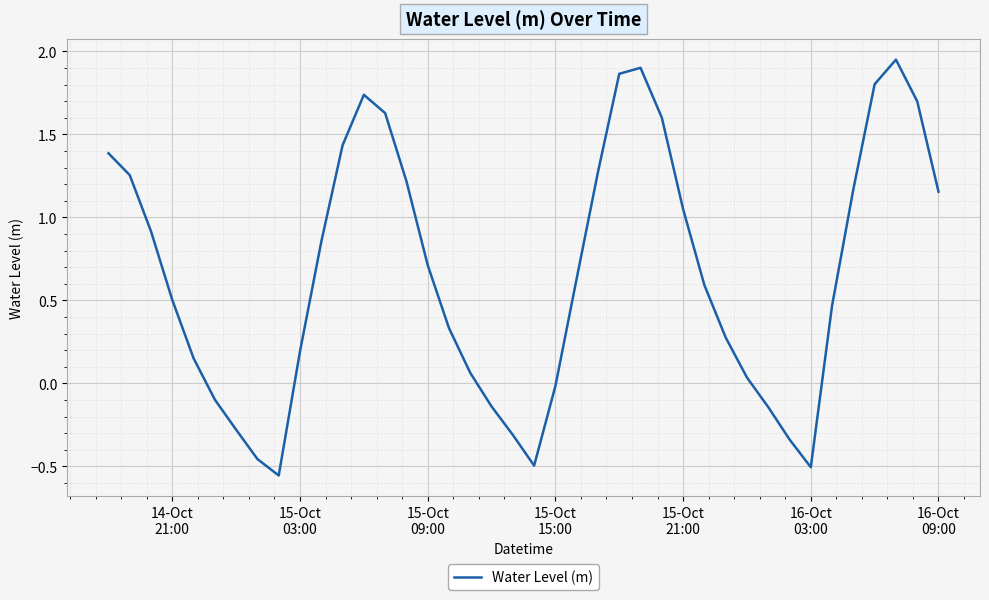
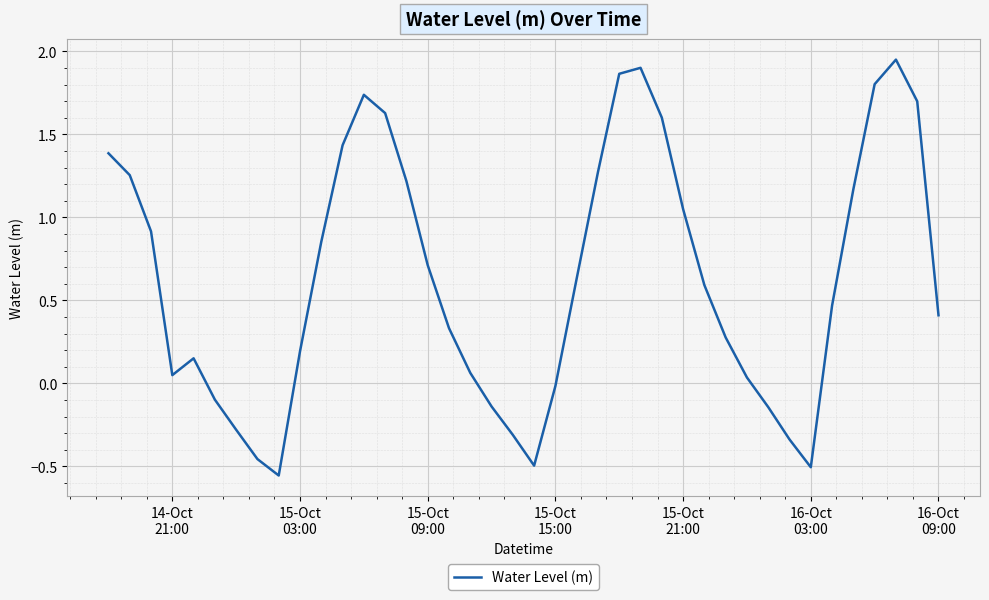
14-Oct 21:00: 0.50 -> 0.05
16-Oct 09:00: 1.15 -> 0.41
